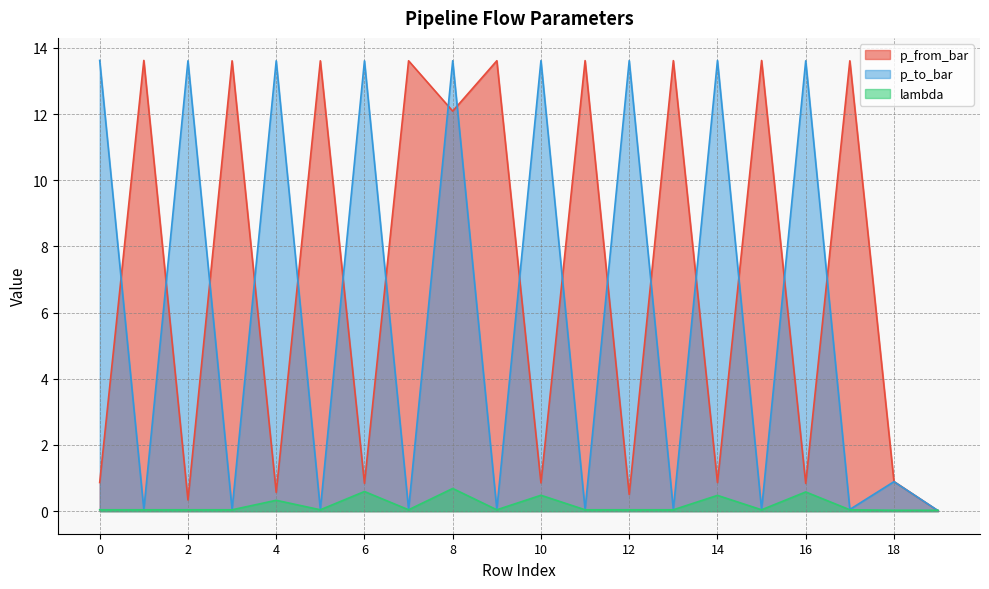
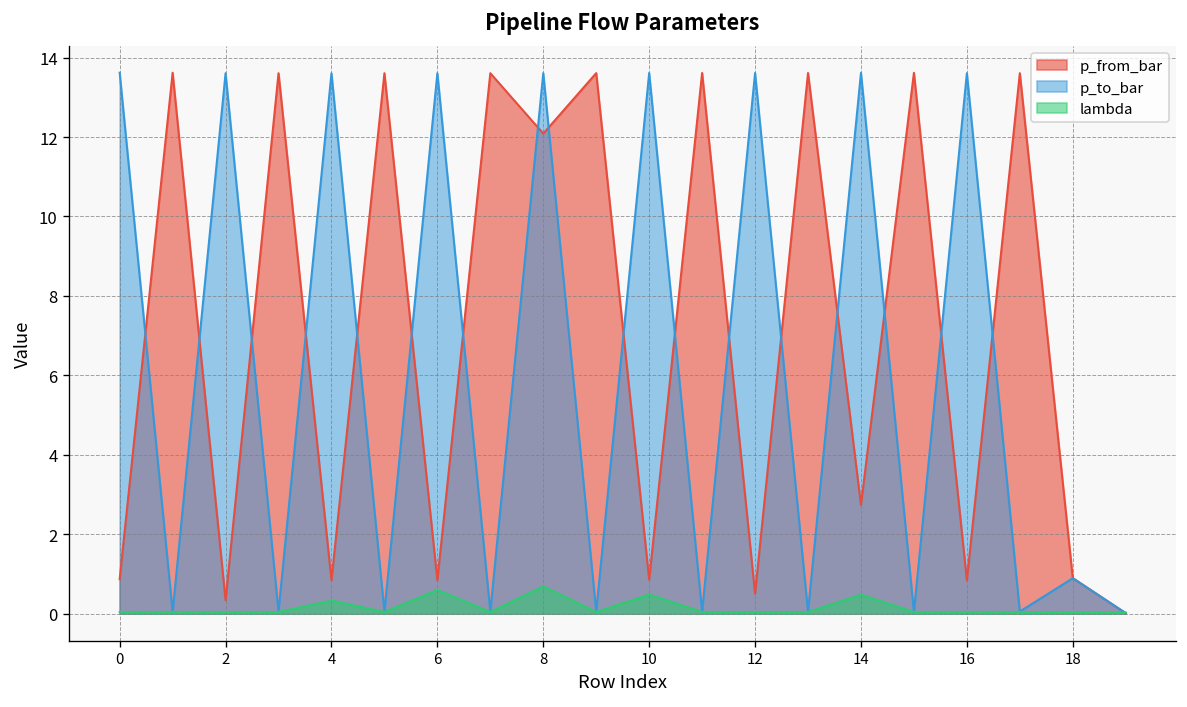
p_from_bar, 4: 0.6 -> 0.8
p_from_bar, 14: 0.9 -> 2.7
lambda, 16: 0.6 -> 0.0
